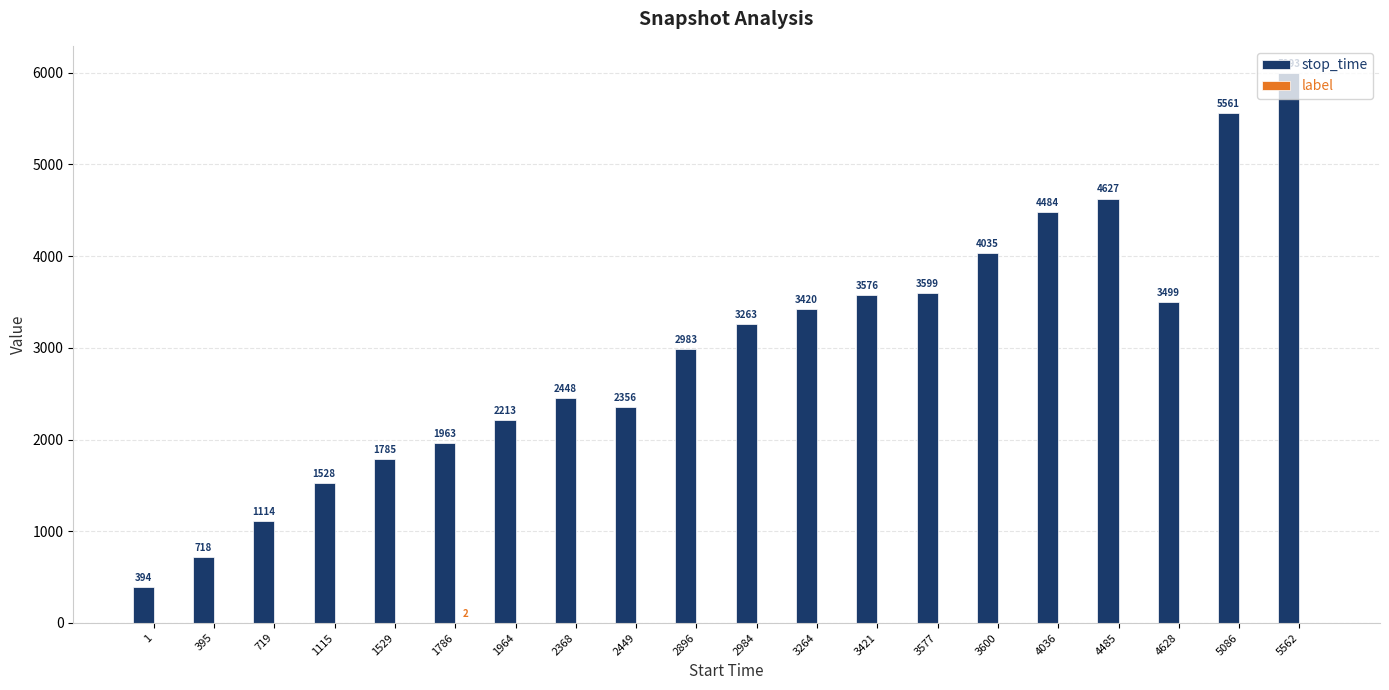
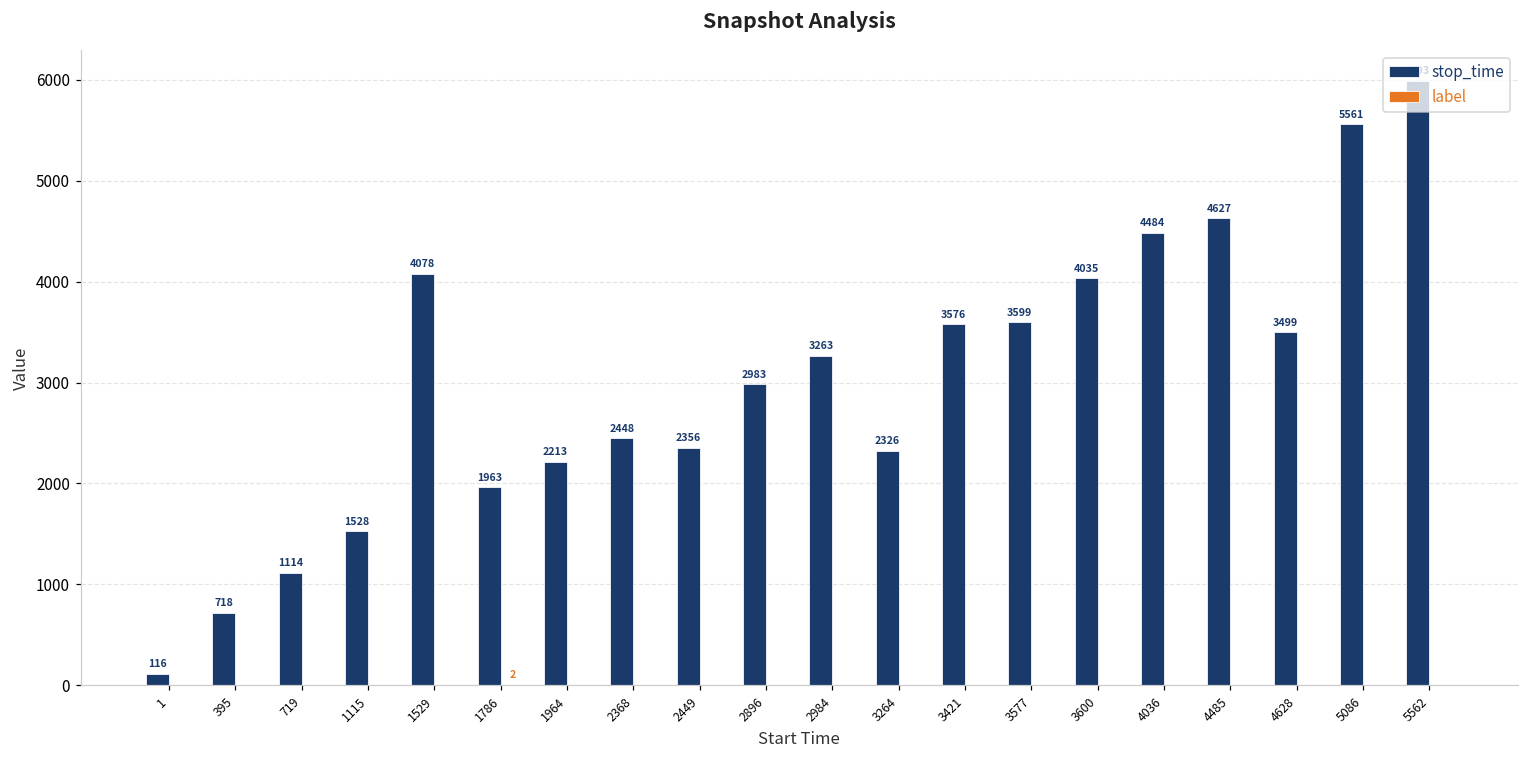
stop_time, 1: 394 -> 116
stop_time, 1529: 1785 -> 4078
stop_time, 3264: 3420 -> 2326
